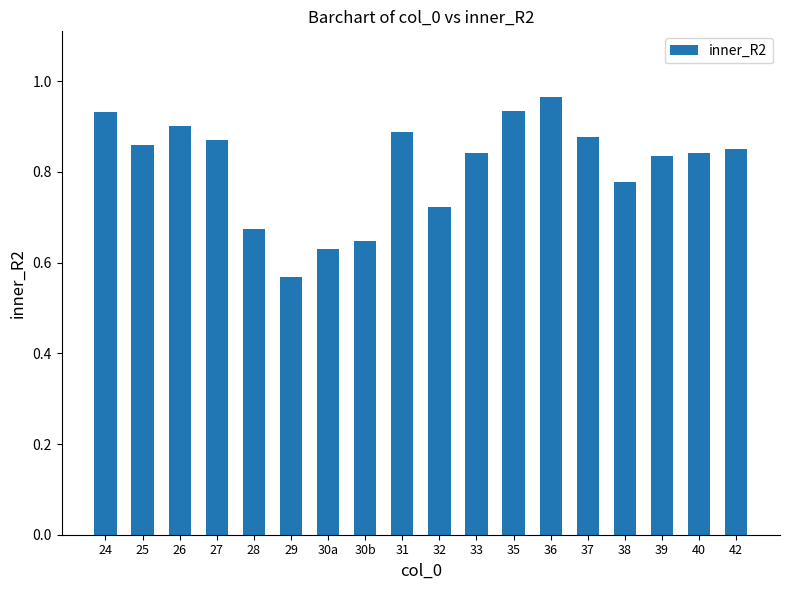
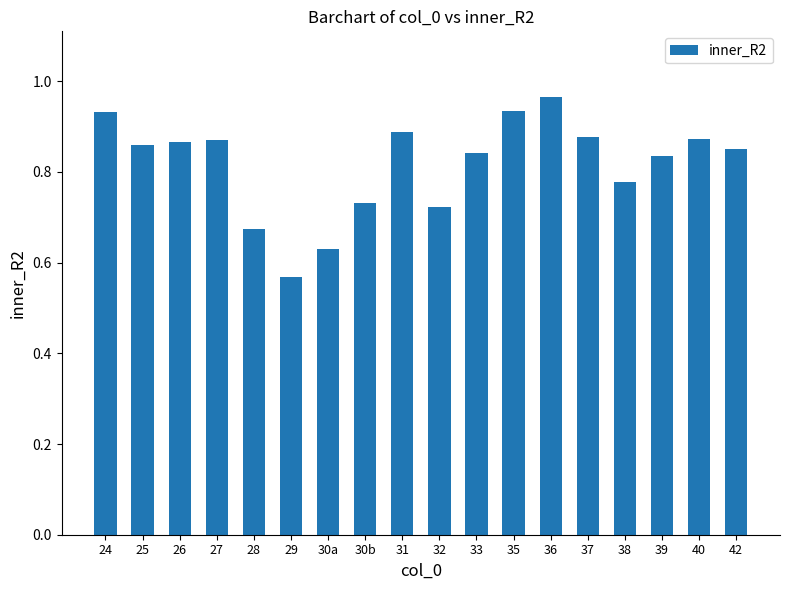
26: 0.90 -> 0.87
30b: 0.65 -> 0.73
40: 0.84 -> 0.87
